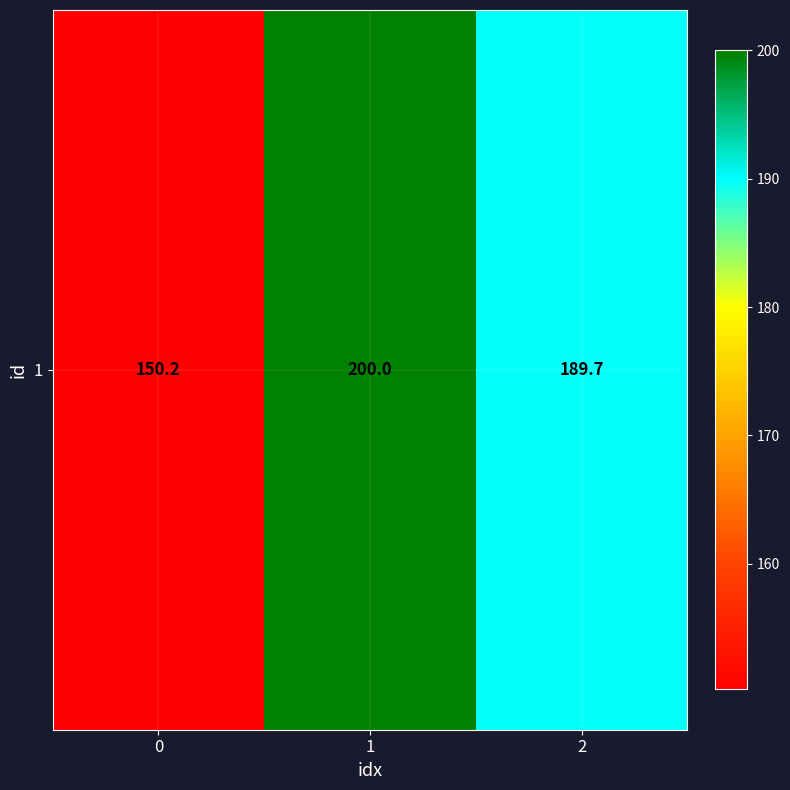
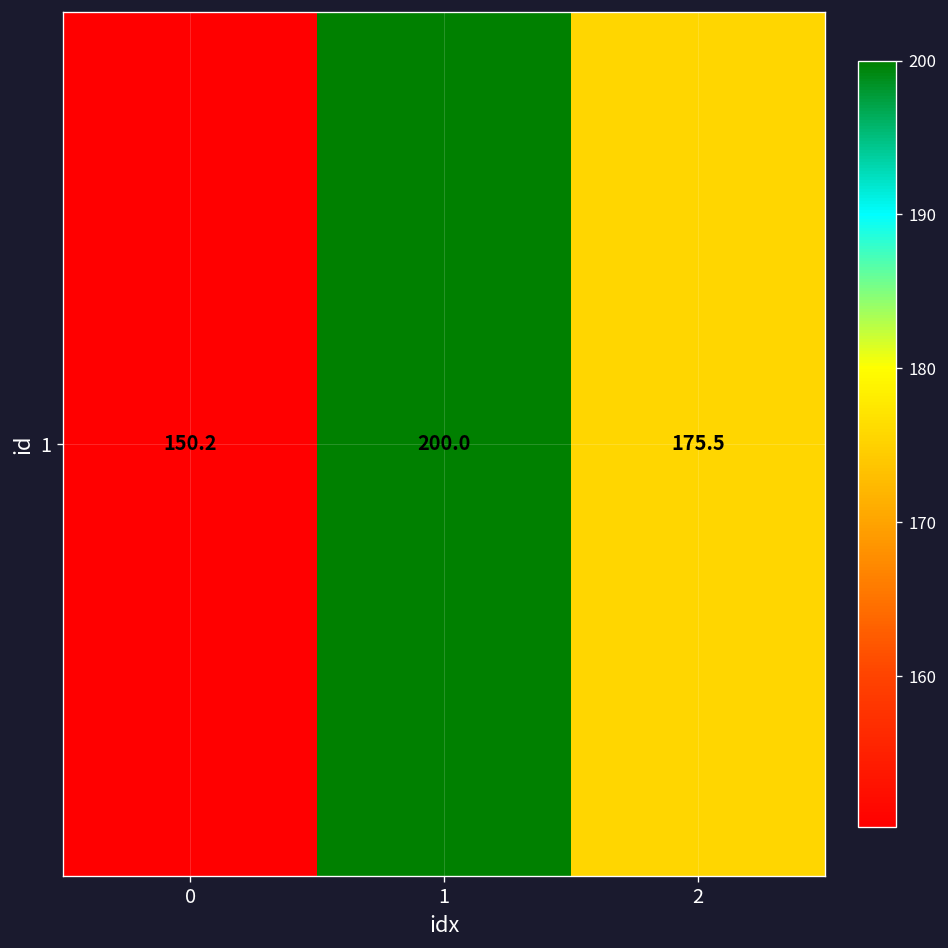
1, 2: 189.7 -> 175.5
